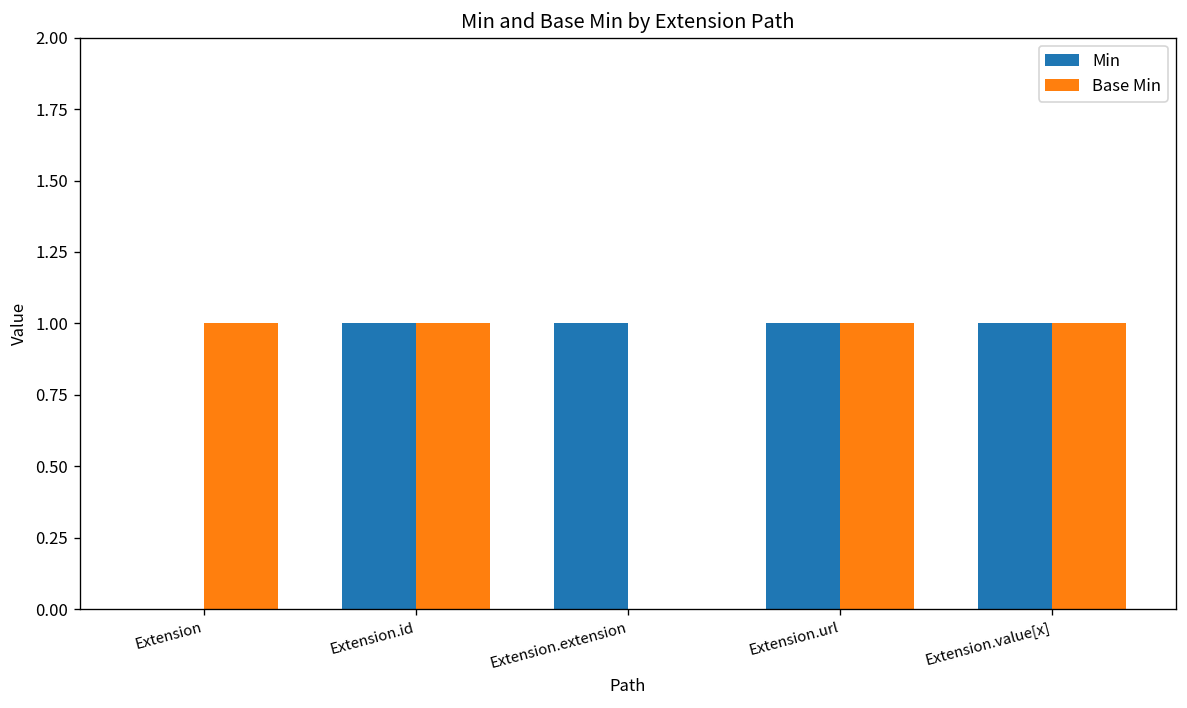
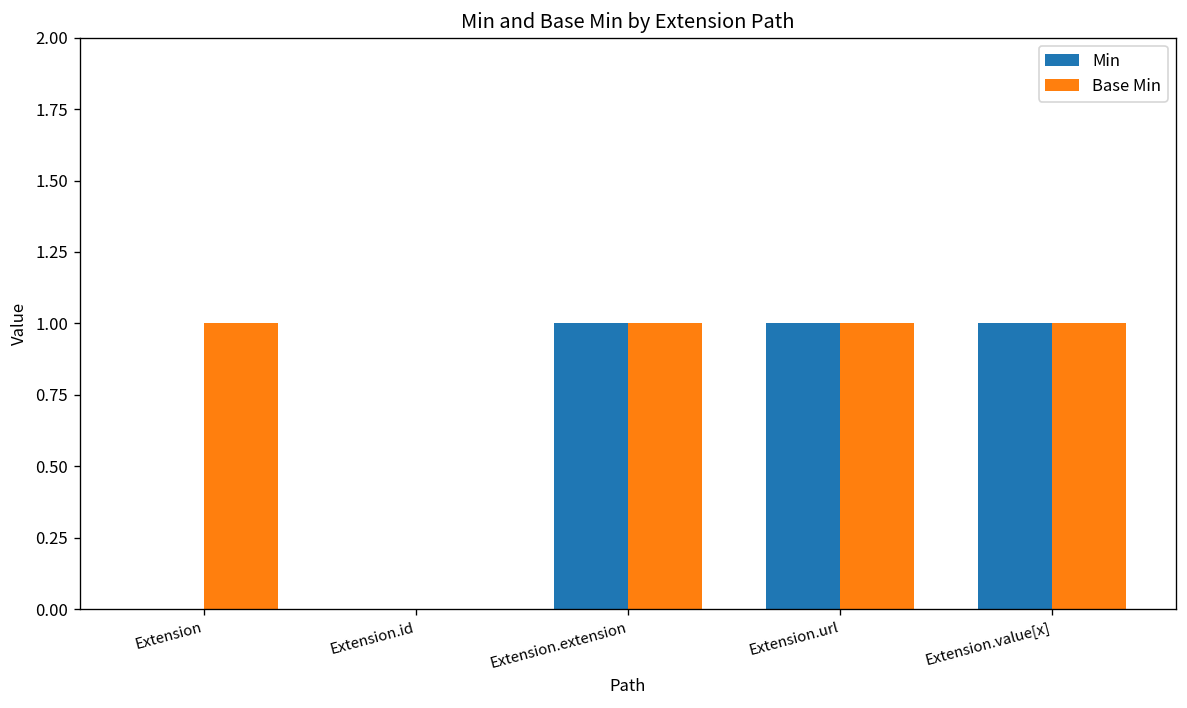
Min, Extension.id: 1 -> 0
Base Min, Extension.id: 1 -> 0
Base Min, Extension.extension: 0 -> 1
